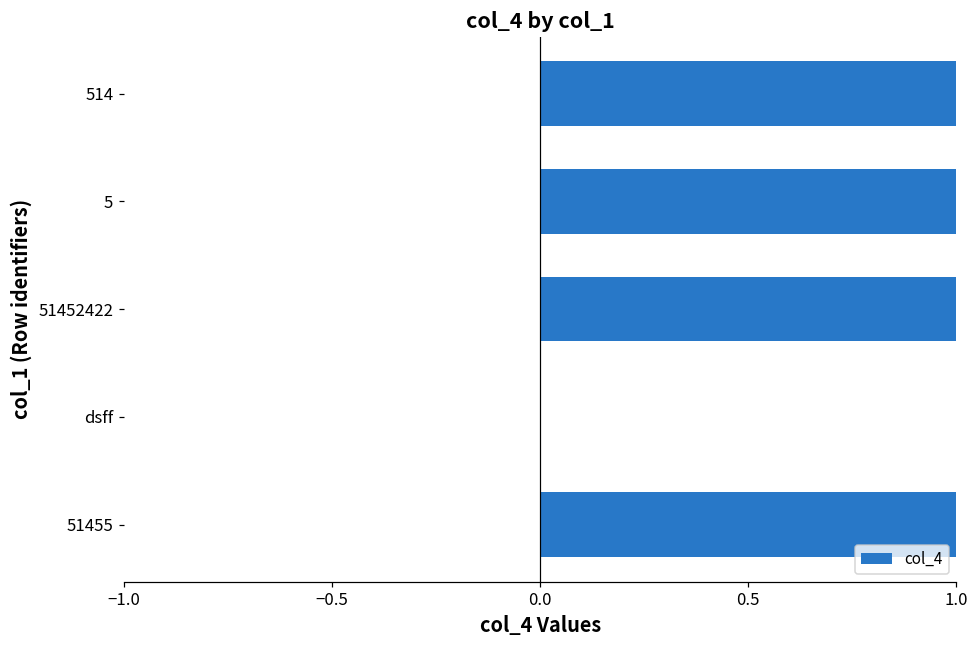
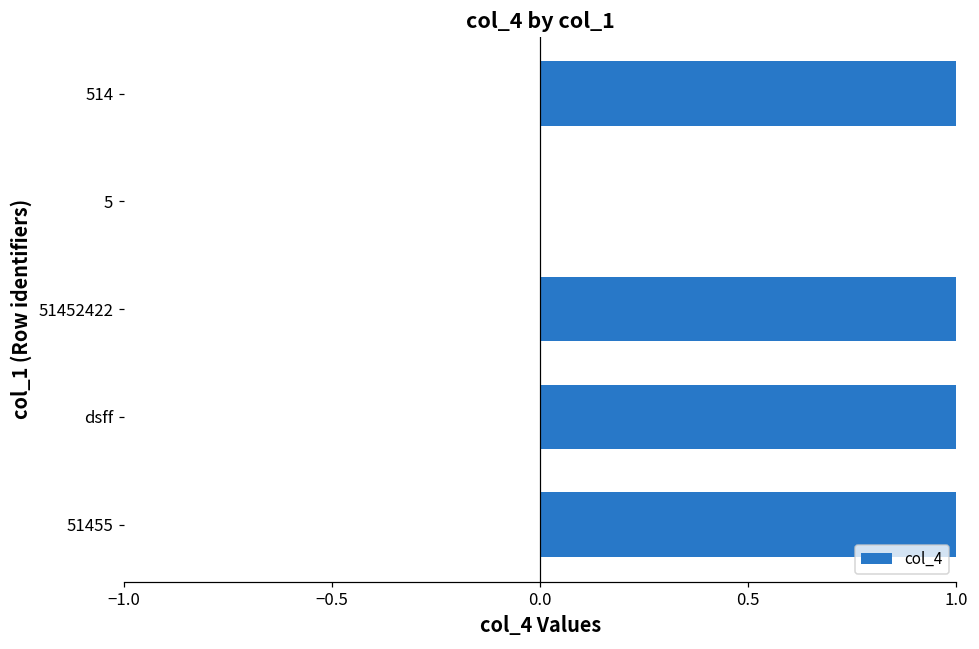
5: 1 -> 0
dsff: 0 -> 1
